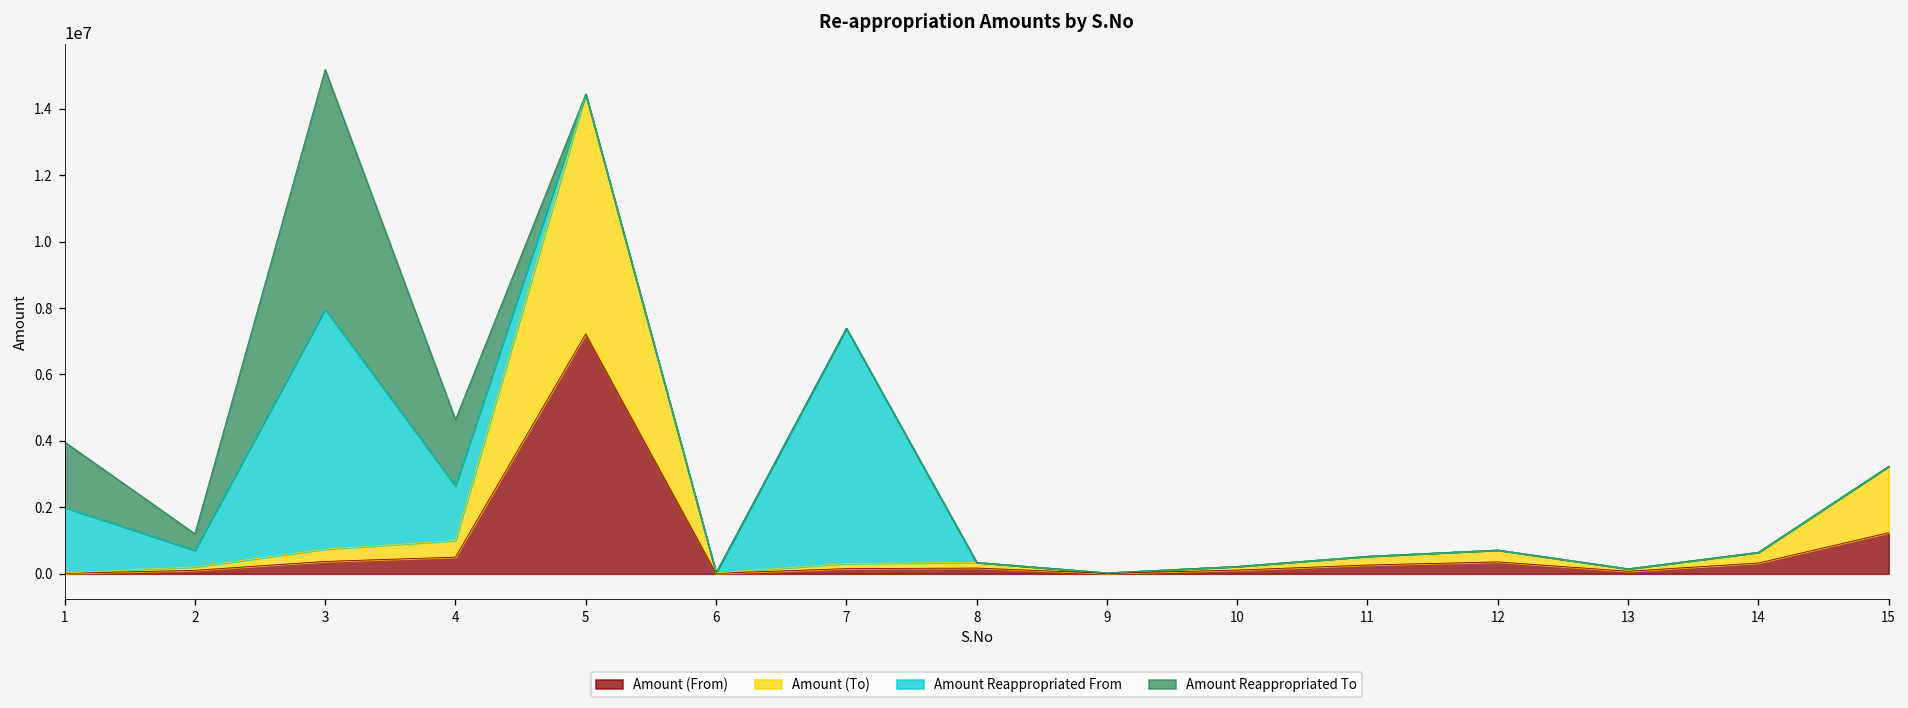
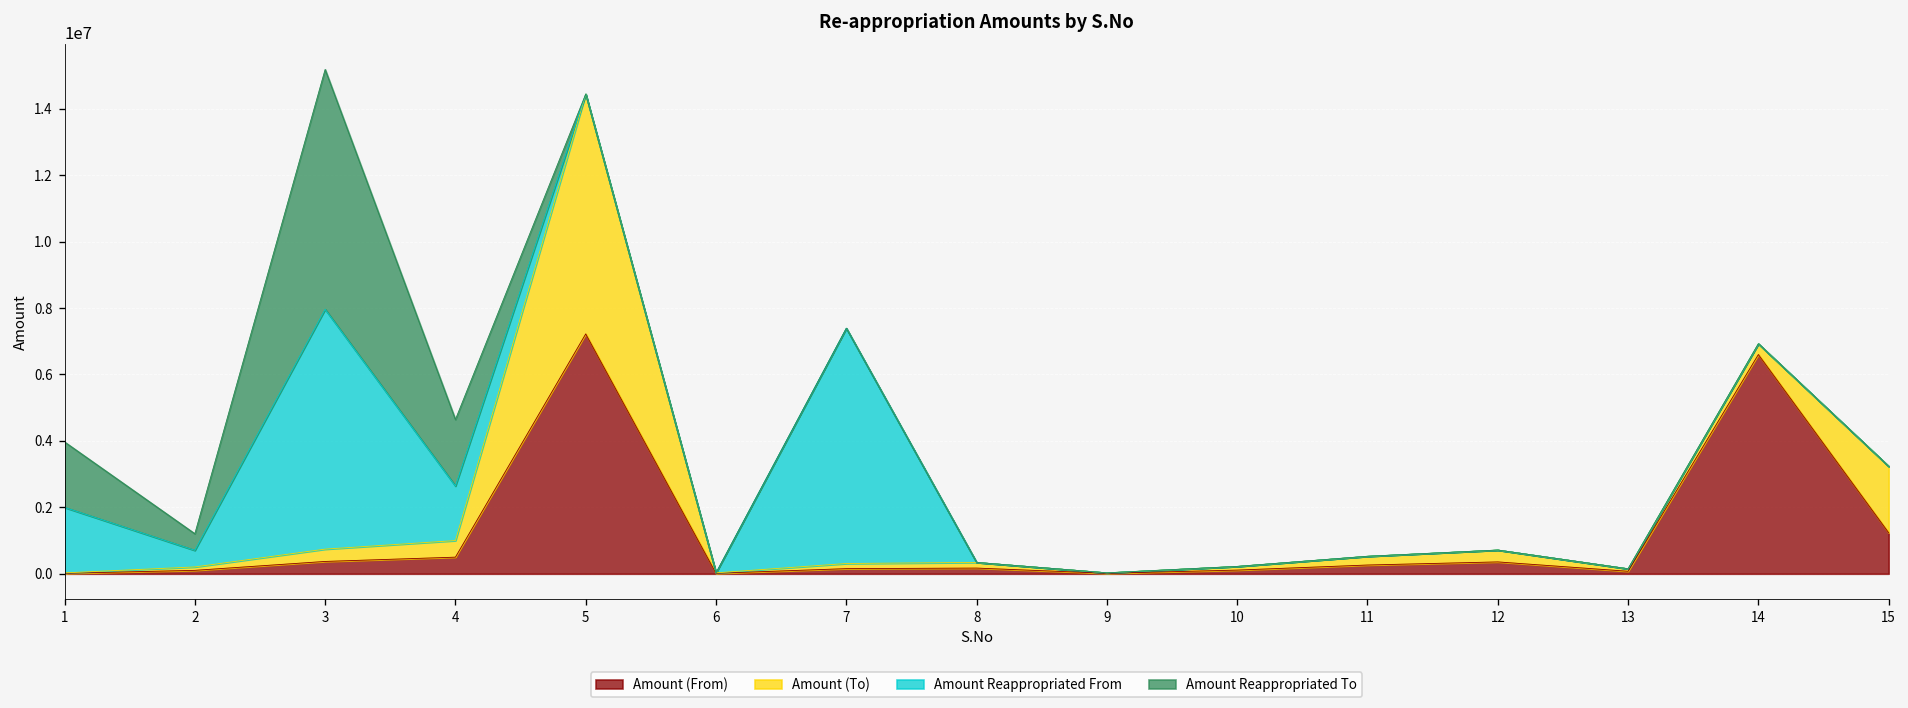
Amount (From), 14: 300000 -> 6600000
